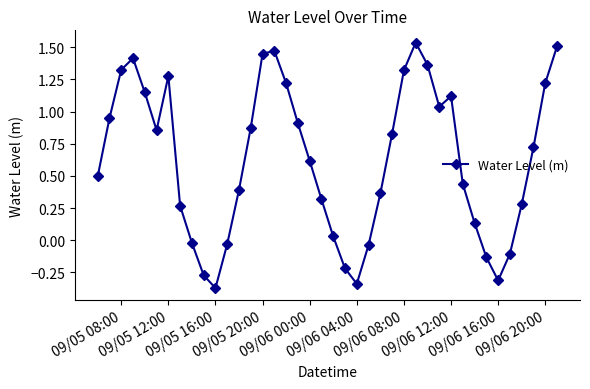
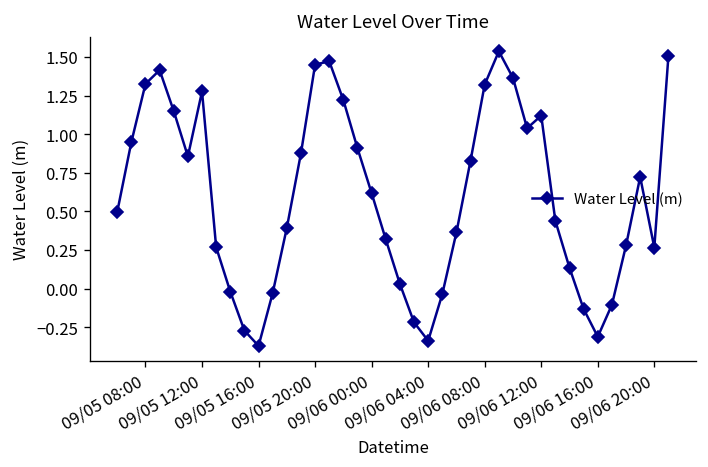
09/06 20:00: 1.22 -> 0.27
